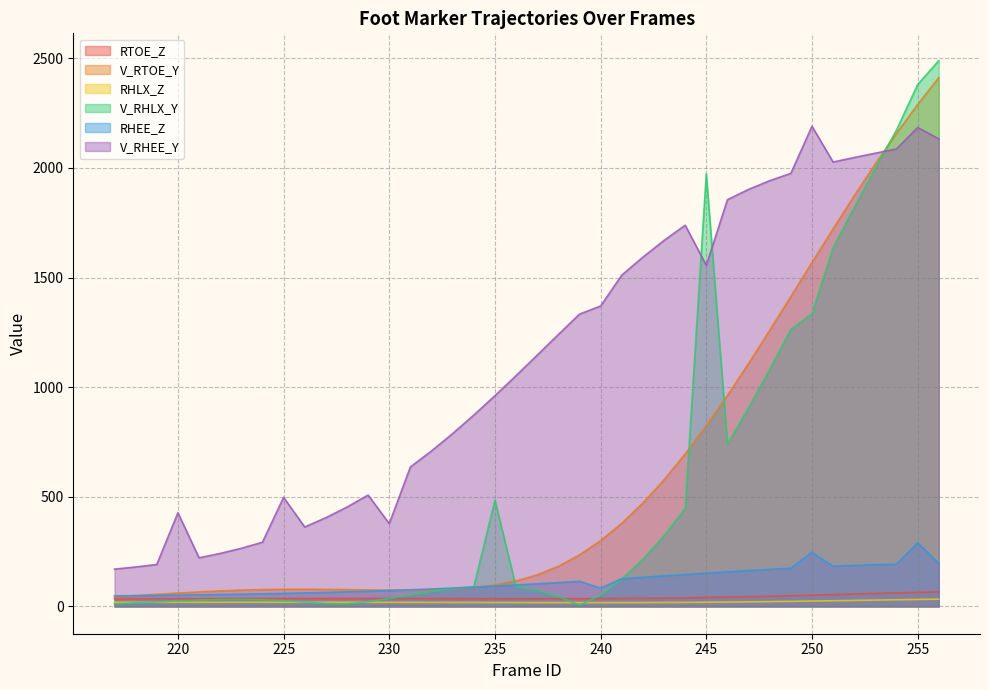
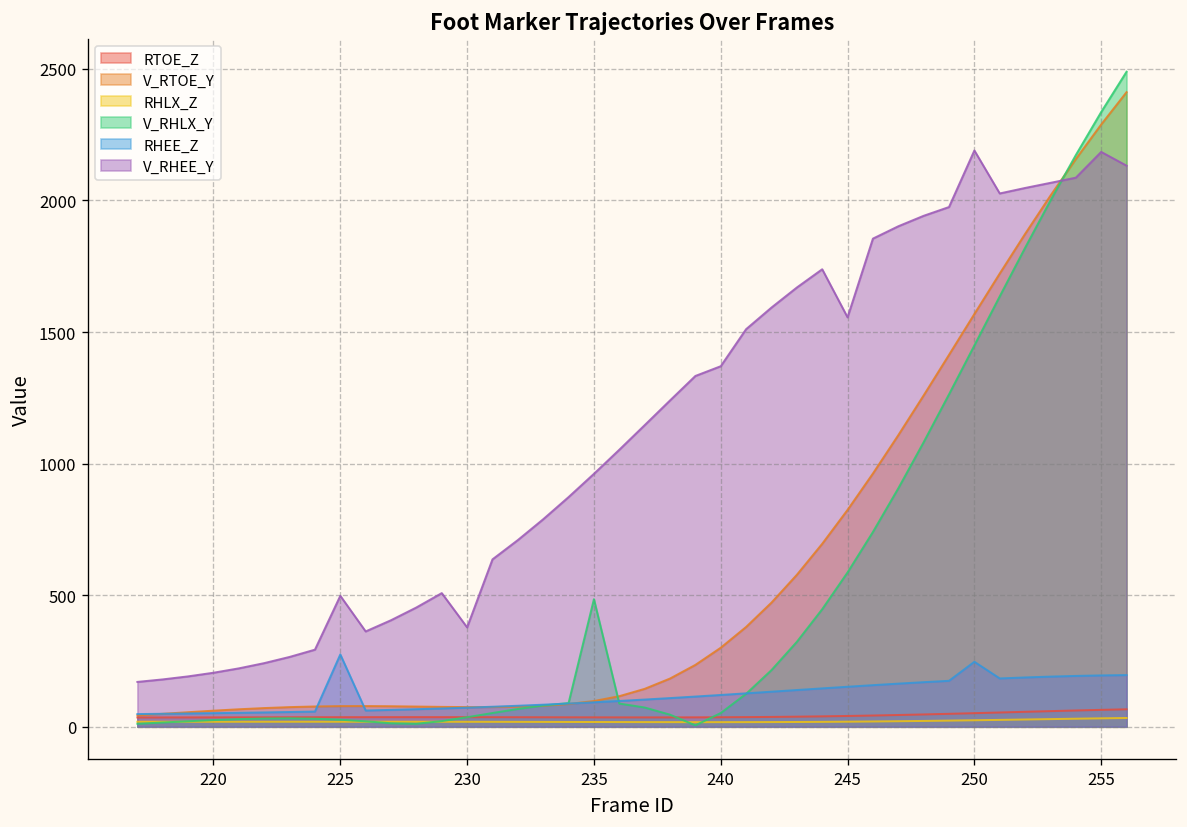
V_RHEE_Y, 220: 430 -> 210
RHEE_Z, 225: 60 -> 270
RHEE_Z, 240: 80 -> 120
V_RHLX_Y, 245: 1970 -> 590
V_RHLX_Y, 250: 1340 -> 1450
V_RHLX_Y, 255: 2380 -> 2340
RHEE_Z, 255: 290 -> 190
